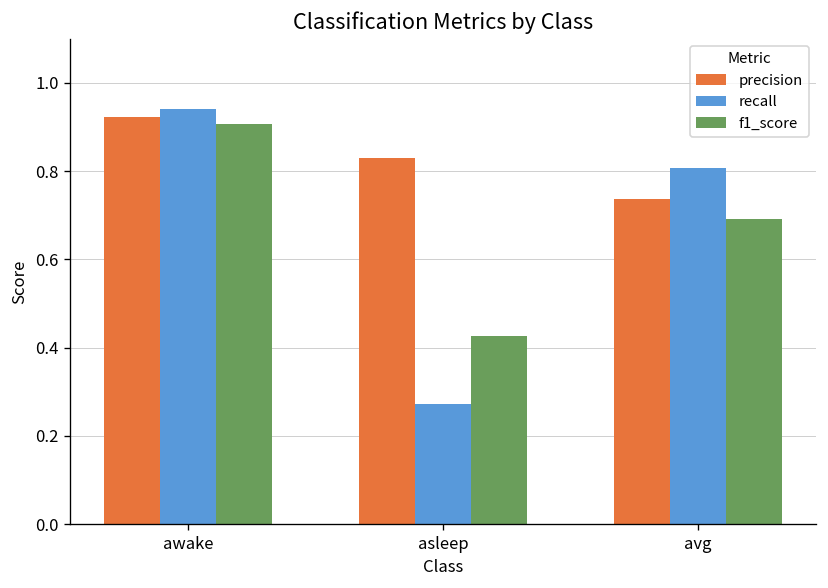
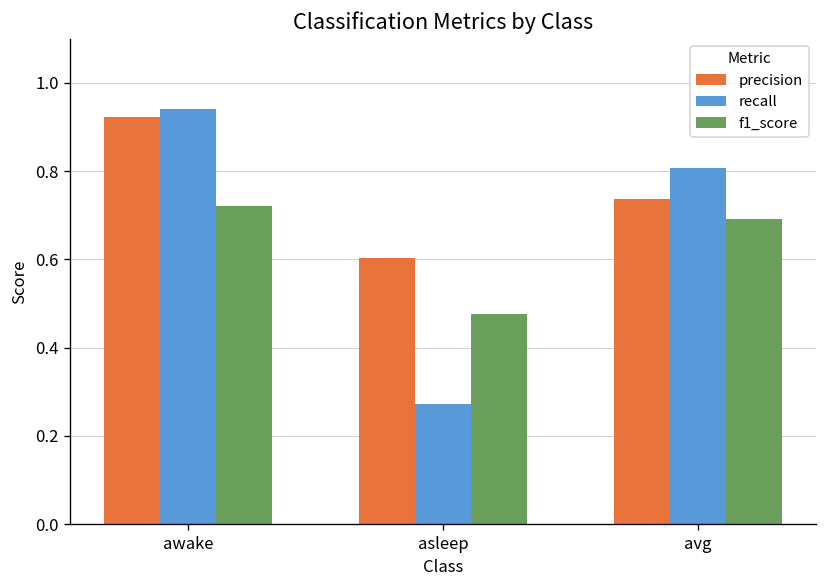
f1_score, awake: 0.91 -> 0.72
precision, asleep: 0.83 -> 0.60
f1_score, asleep: 0.43 -> 0.48
